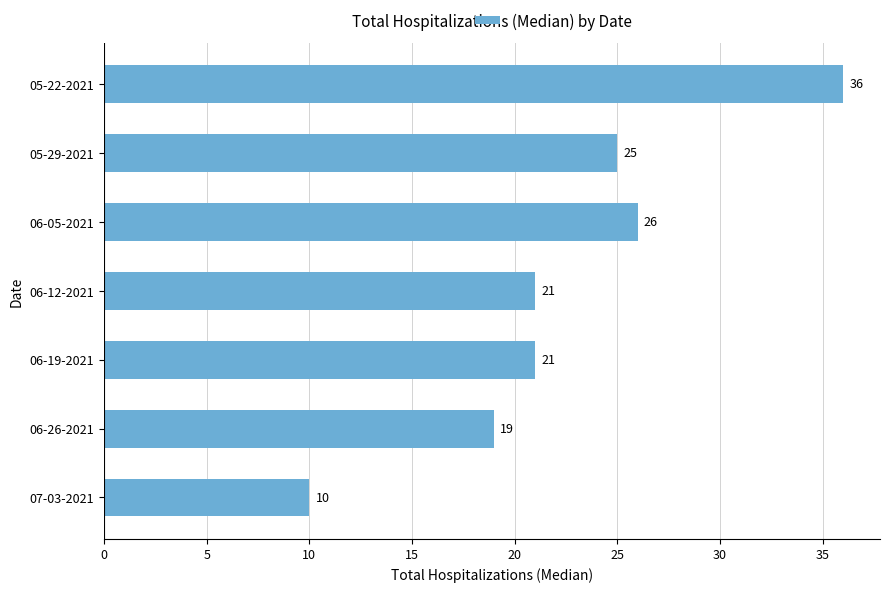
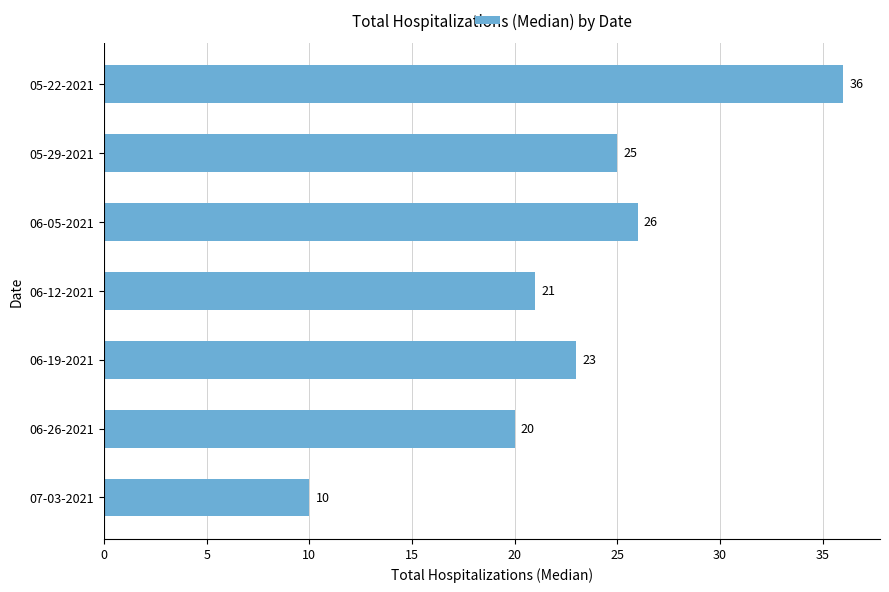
06-19-2021: 21 -> 23
06-26-2021: 19 -> 20
